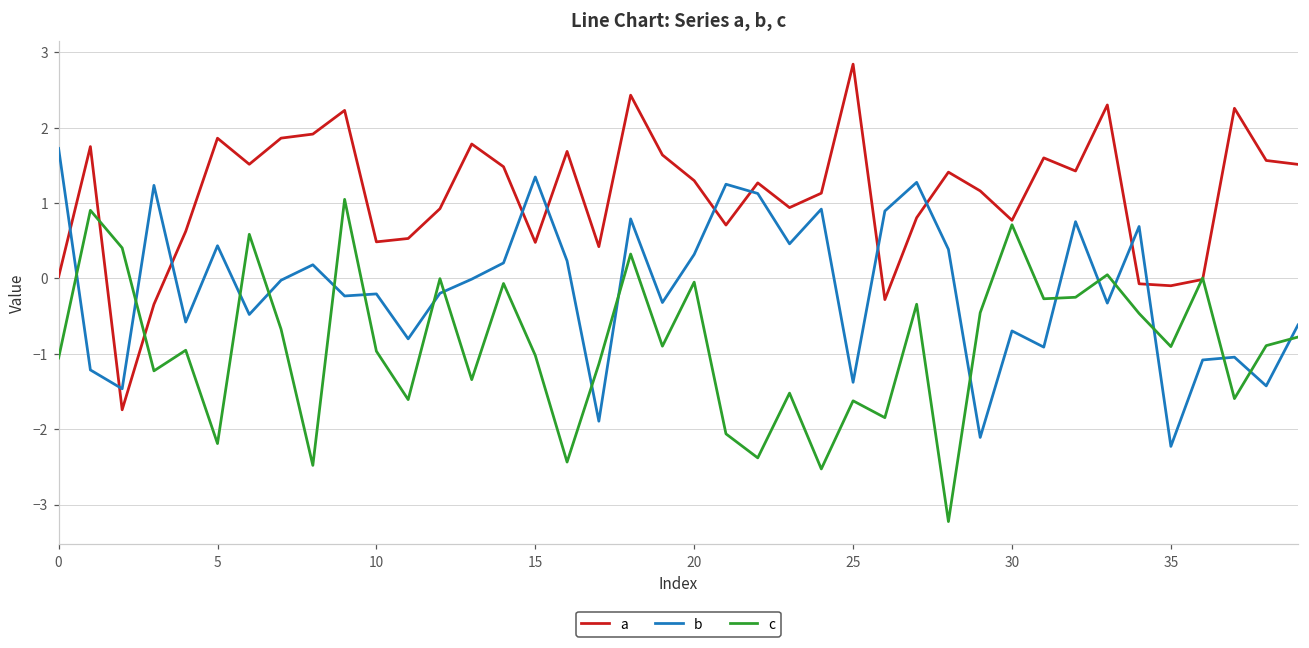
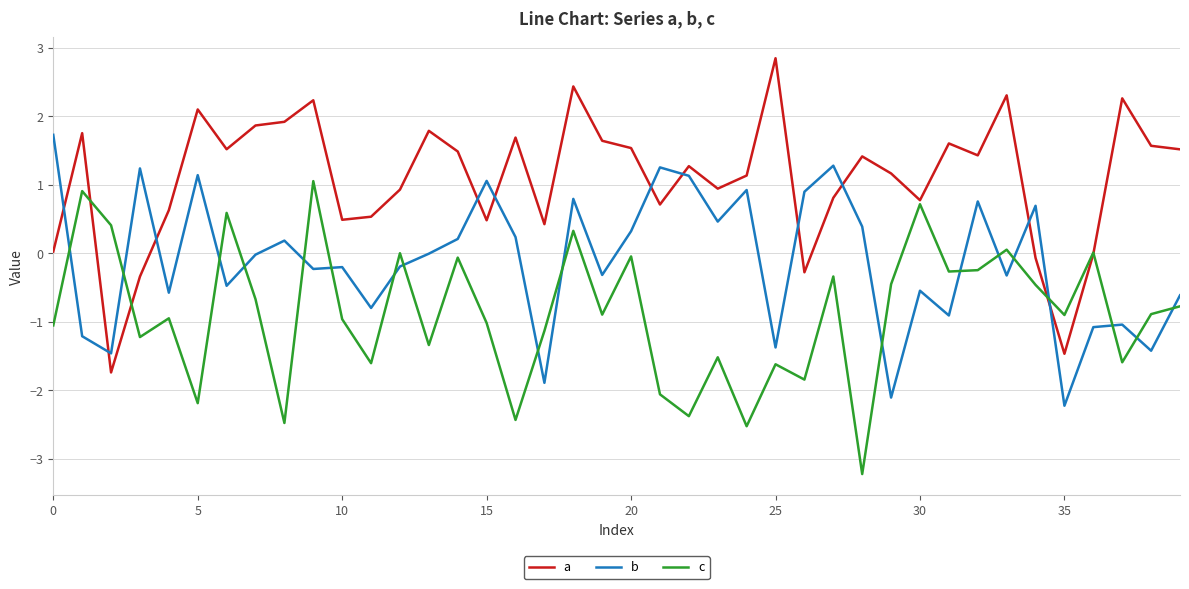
a, 5: 1.9 -> 2.1
b, 5: 0.4 -> 1.1
b, 15: 1.3 -> 1.1
a, 20: 1.3 -> 1.5
b, 30: -0.7 -> -0.5
a, 35: -0.1 -> -1.5
